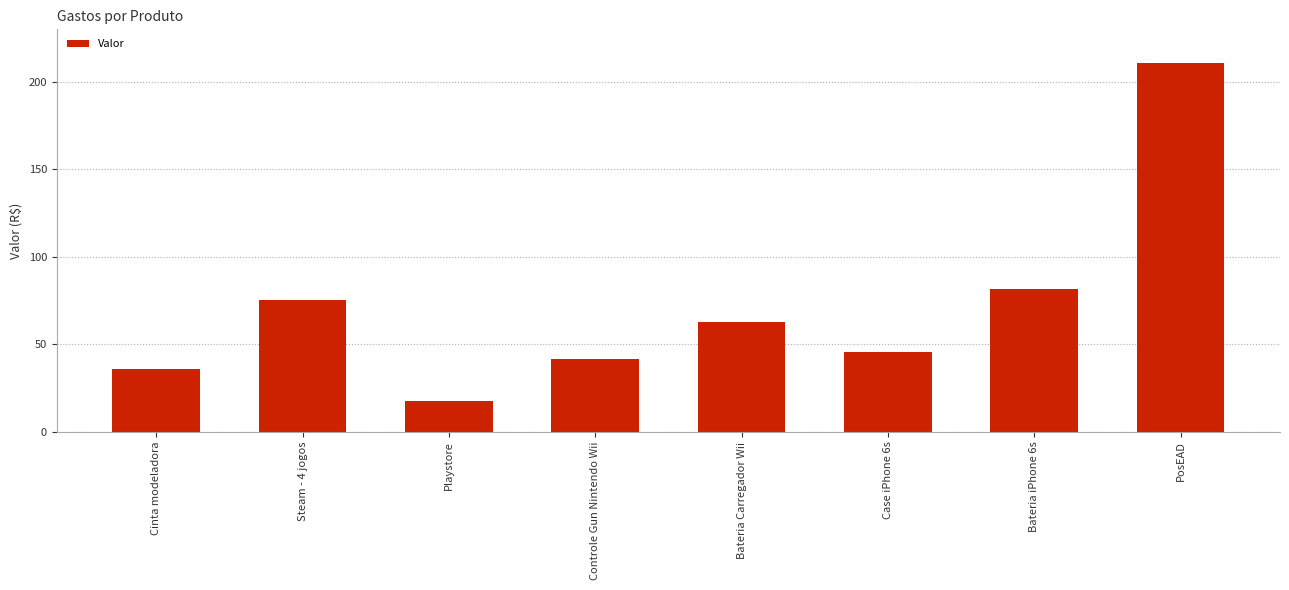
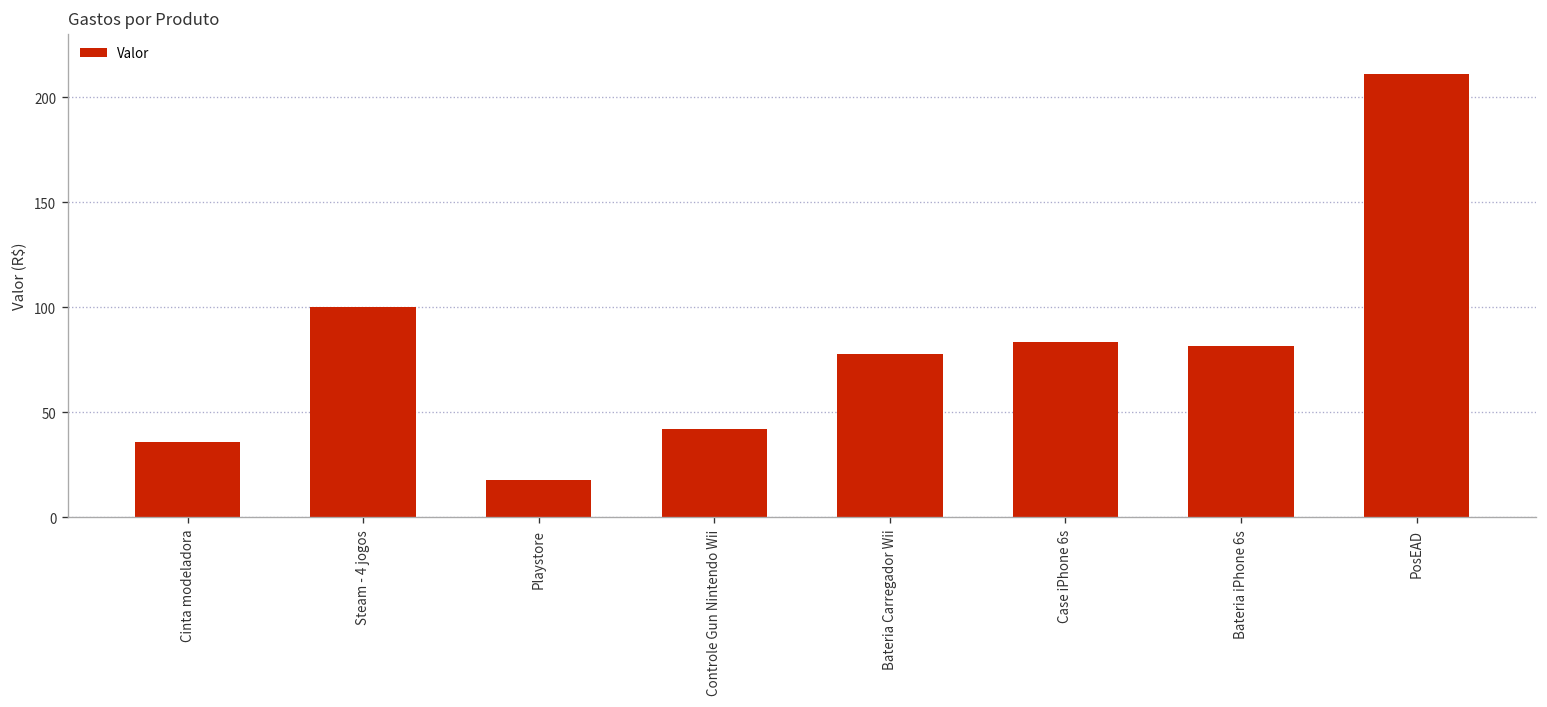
Steam - 4 jogos: 76 -> 100
Bateria Carregador Wii: 63 -> 77
Case iPhone 6s: 45 -> 83
